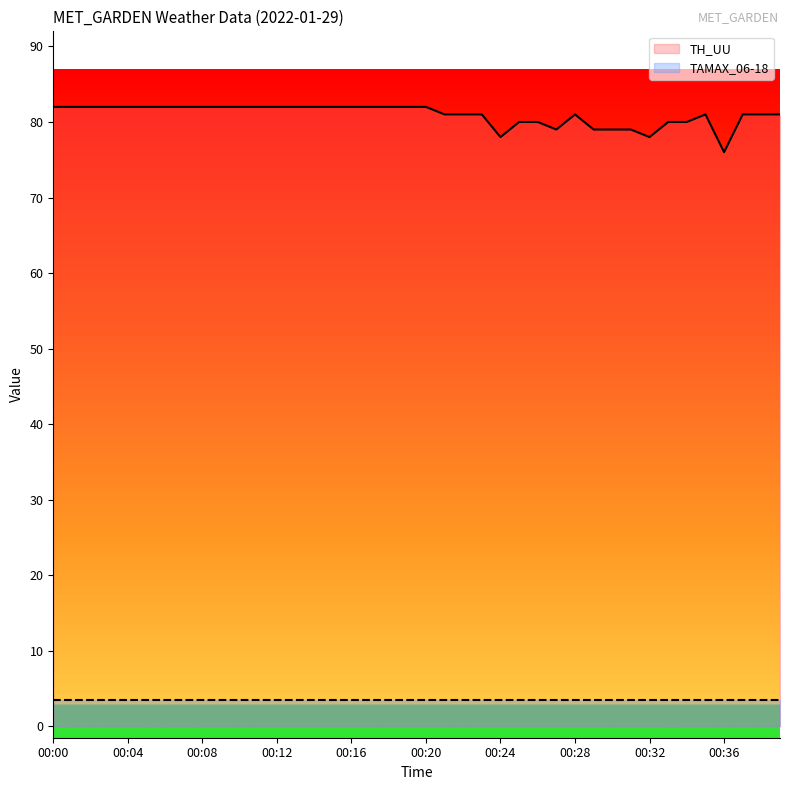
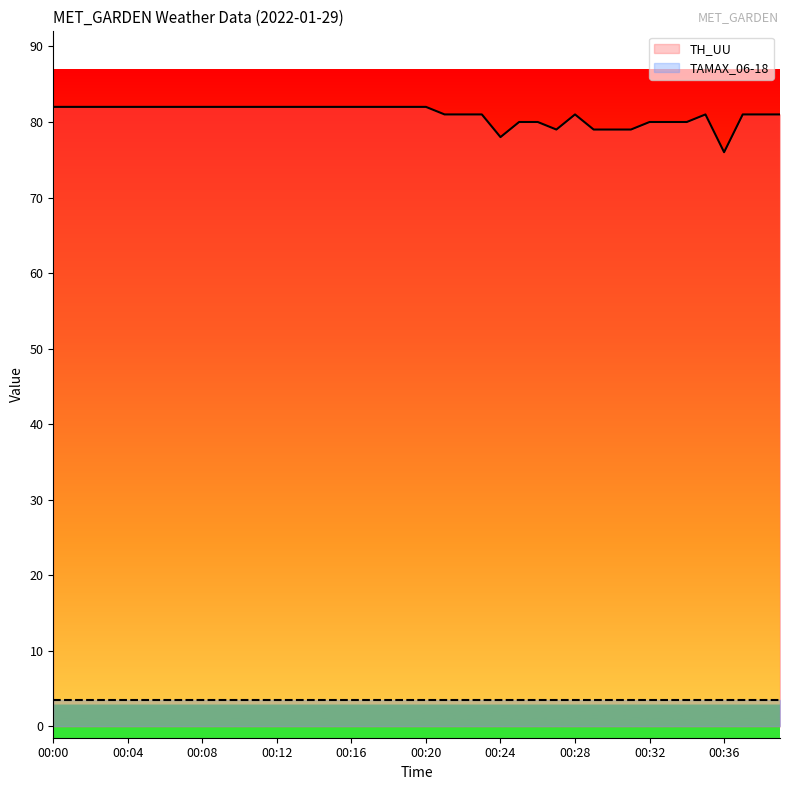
TH_UU, 00:32: 78 -> 80
